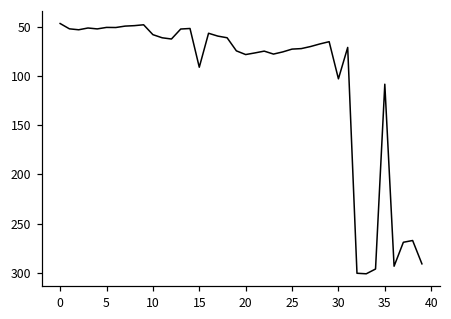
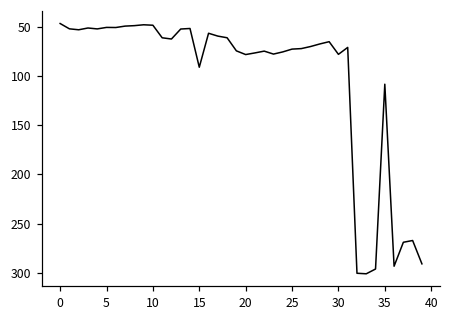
10: 60 -> 50
30: 100 -> 80
